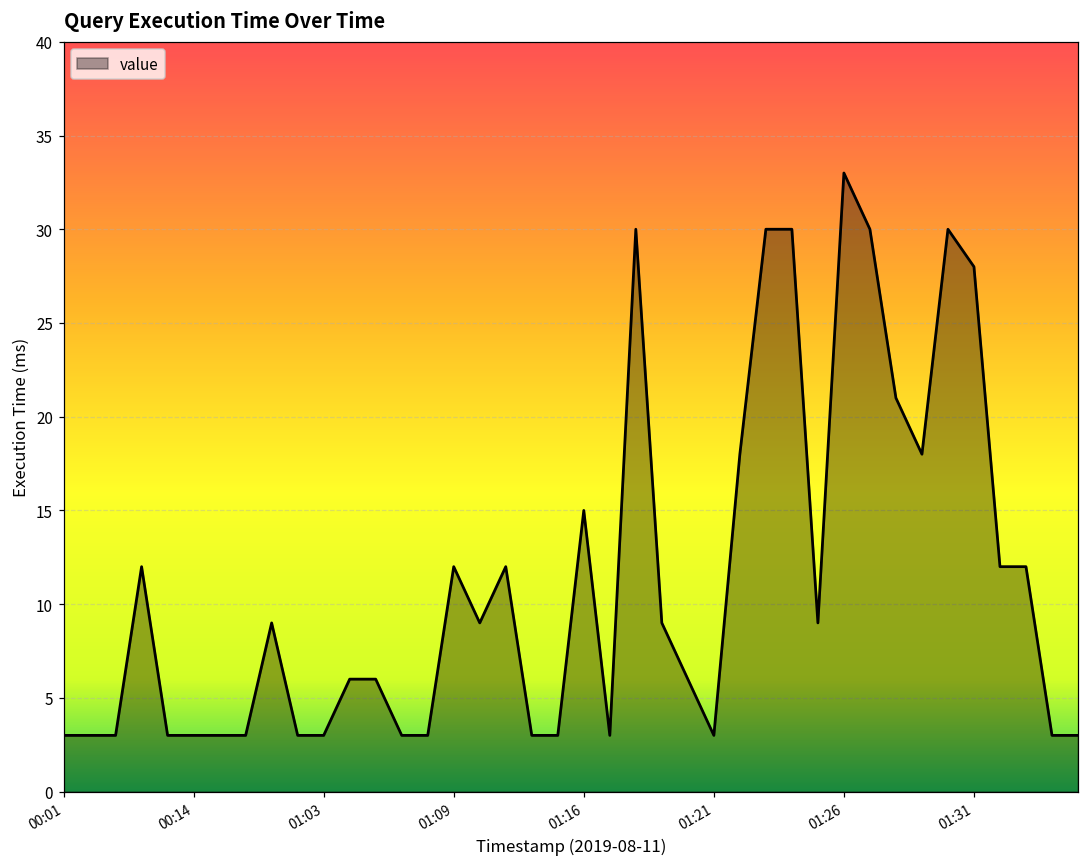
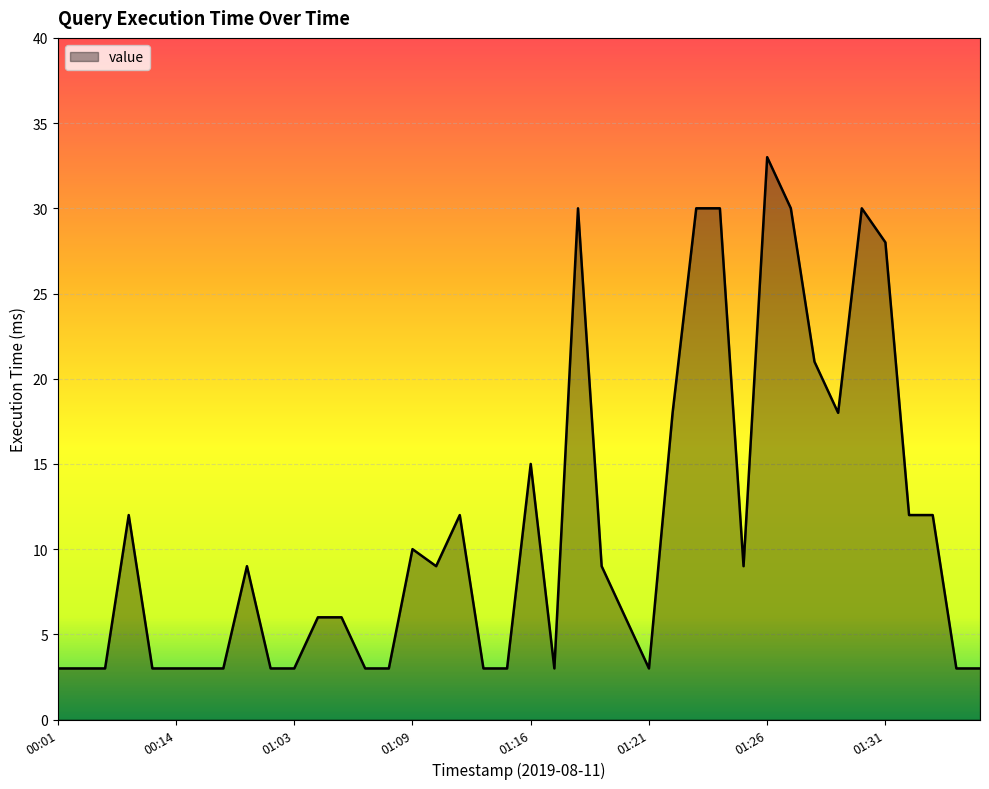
01:09: 12 -> 10
